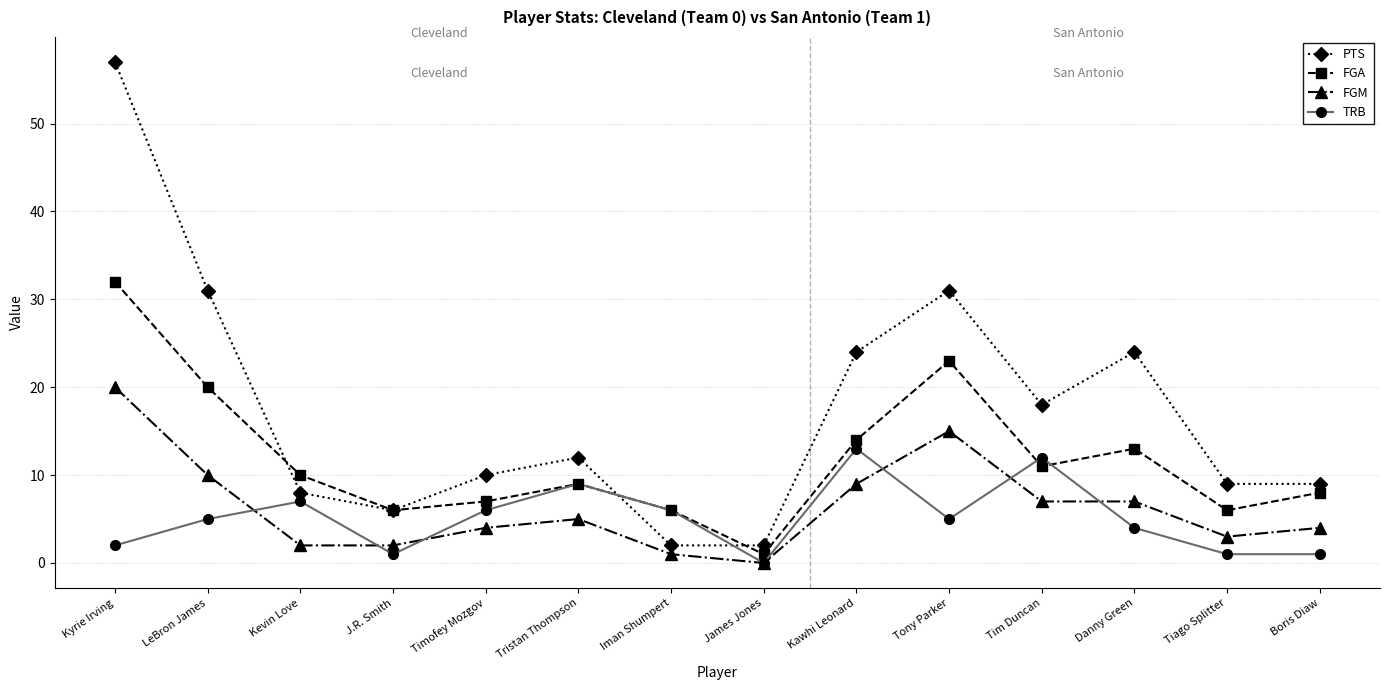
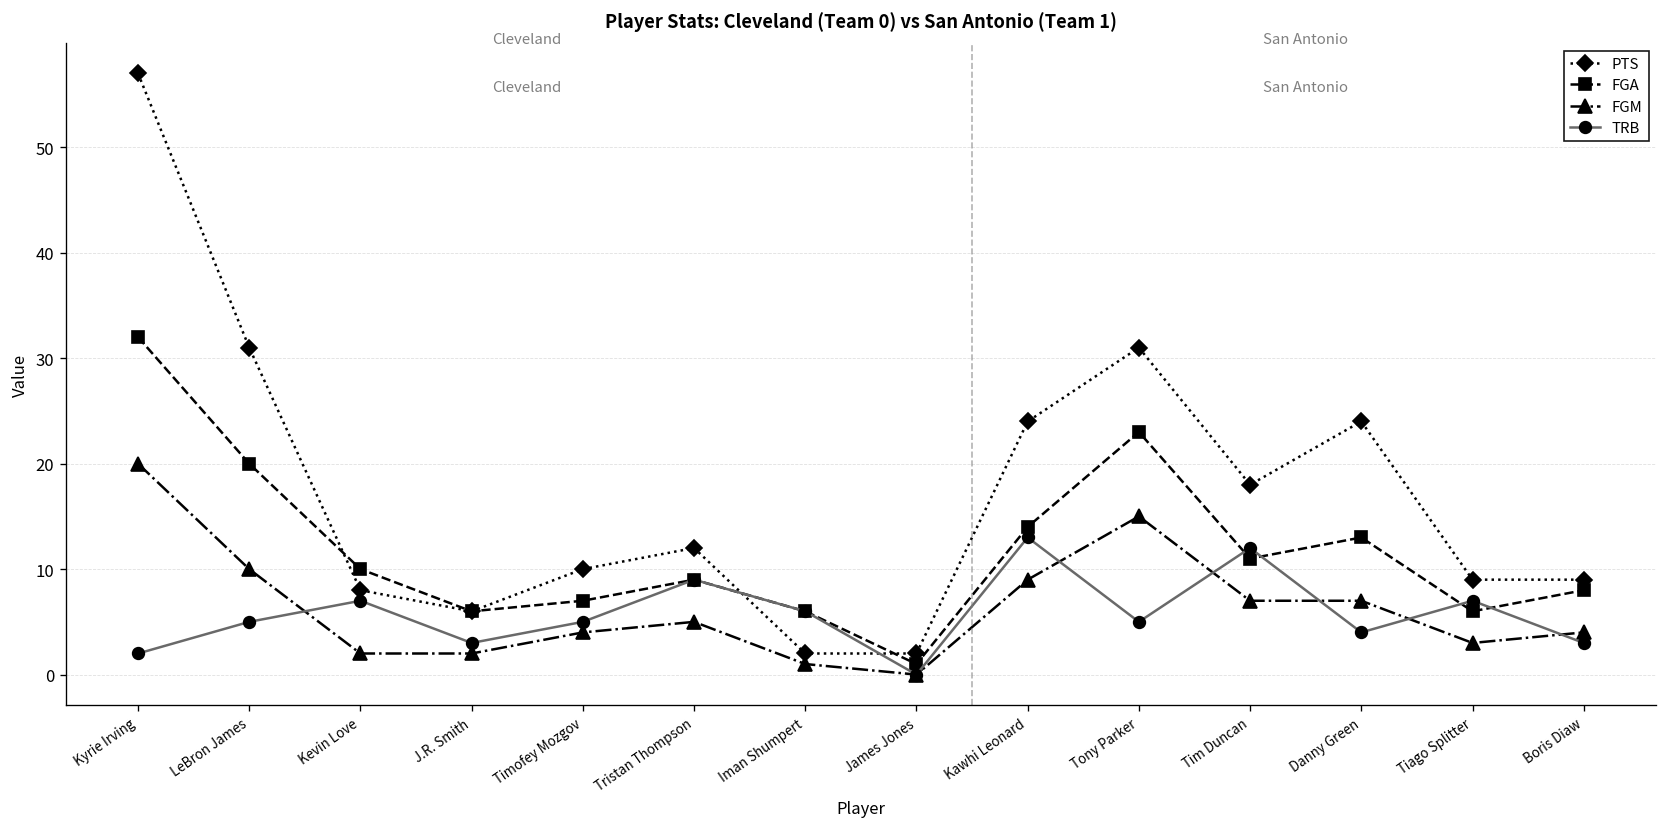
TRB, J.R. Smith: 1 -> 3
TRB, Timofey Mozgov: 6 -> 5
TRB, Tiago Splitter: 1 -> 7
TRB, Boris Diaw: 1 -> 3
